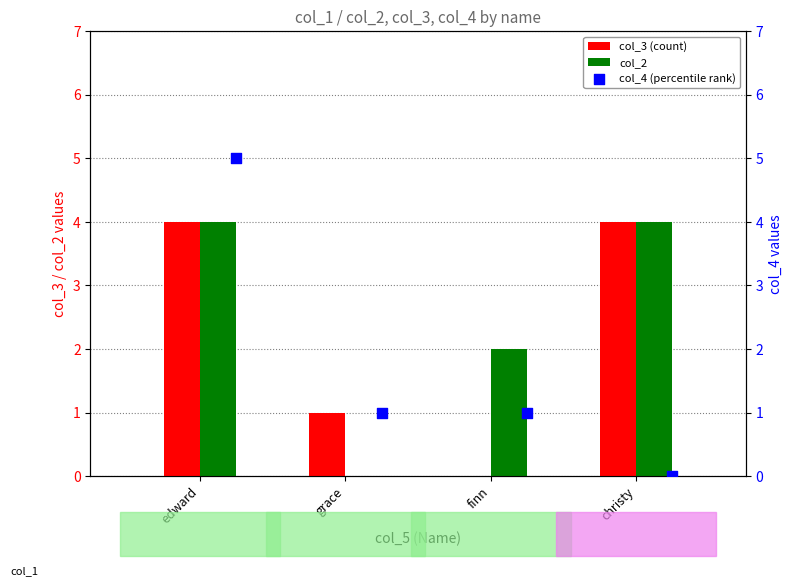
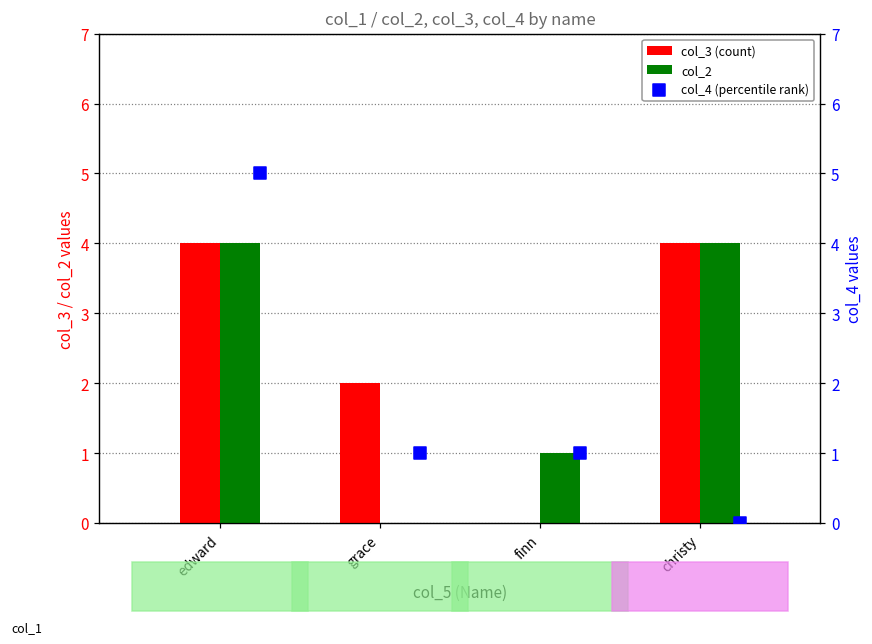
col_3 (count), grace: 1 -> 2
col_2, finn: 2 -> 1
